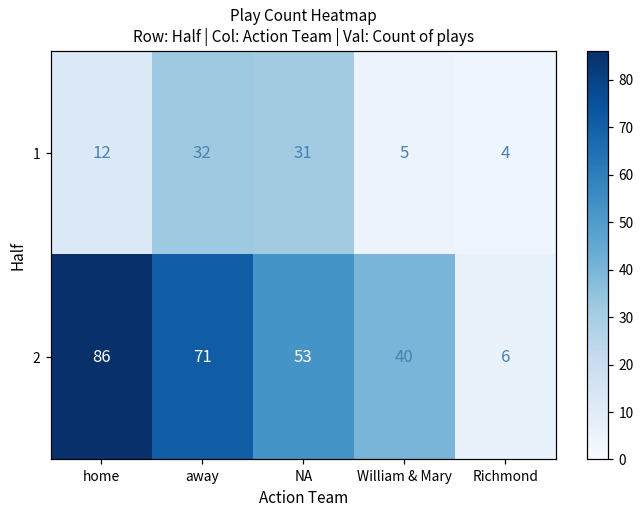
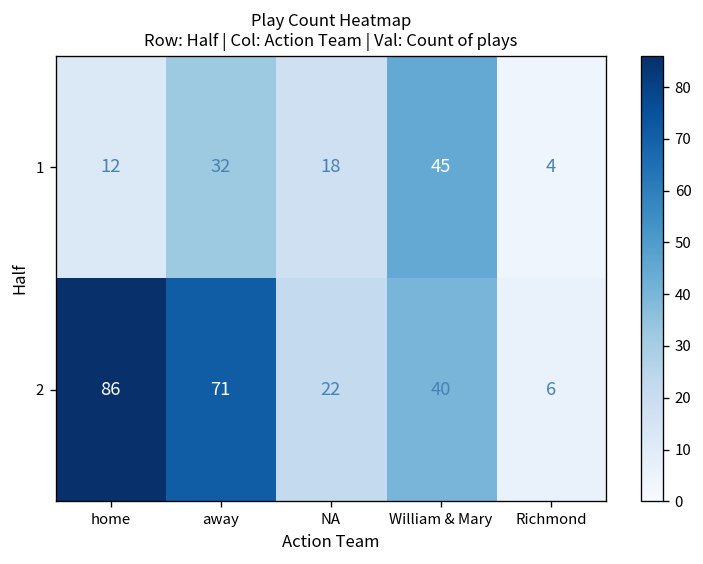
1, NA: 31 -> 18
1, William & Mary: 5 -> 45
2, NA: 53 -> 22
